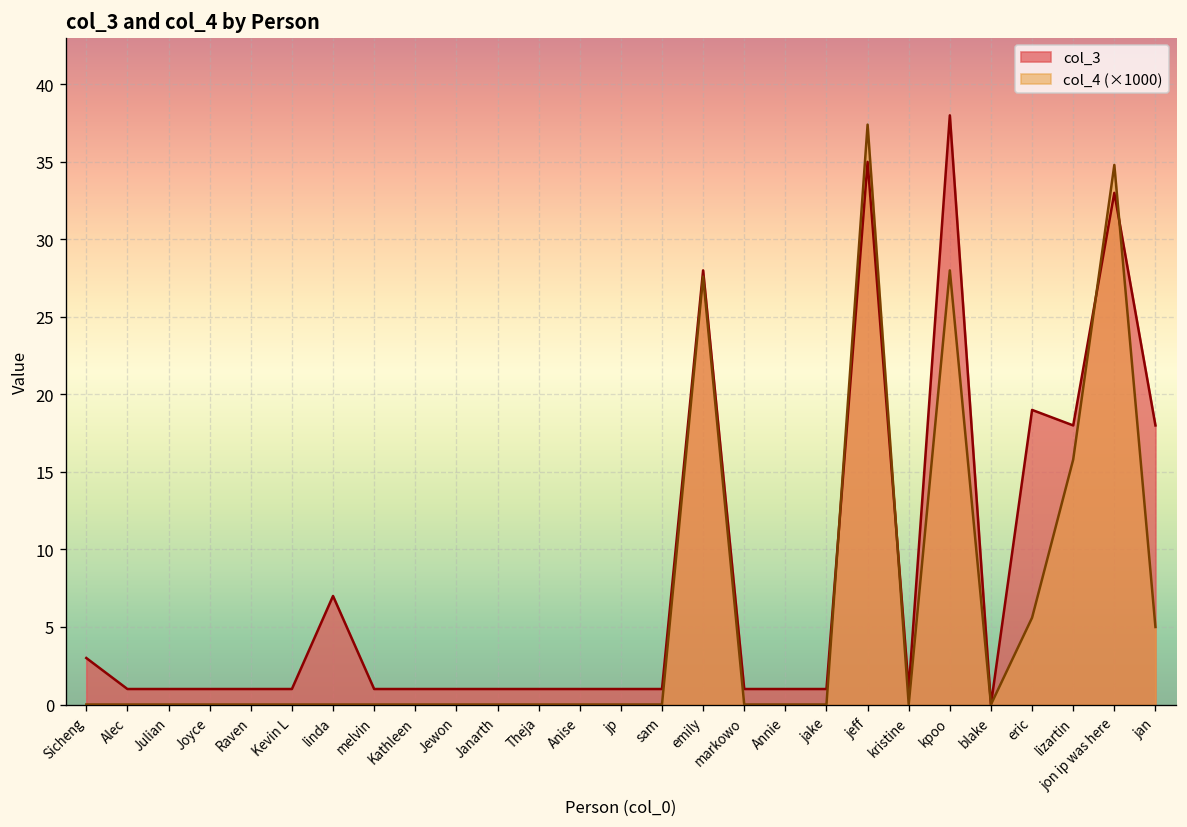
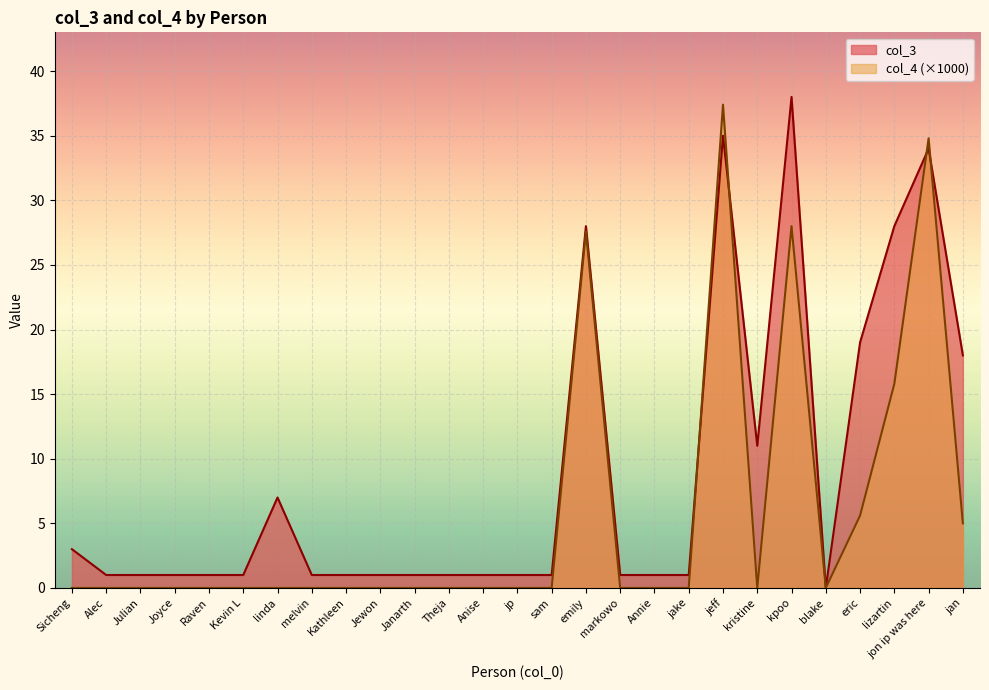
col_3, kristine: 1 -> 11
col_3, lizartin: 18 -> 28
col_3, jon ip was here: 33 -> 34
